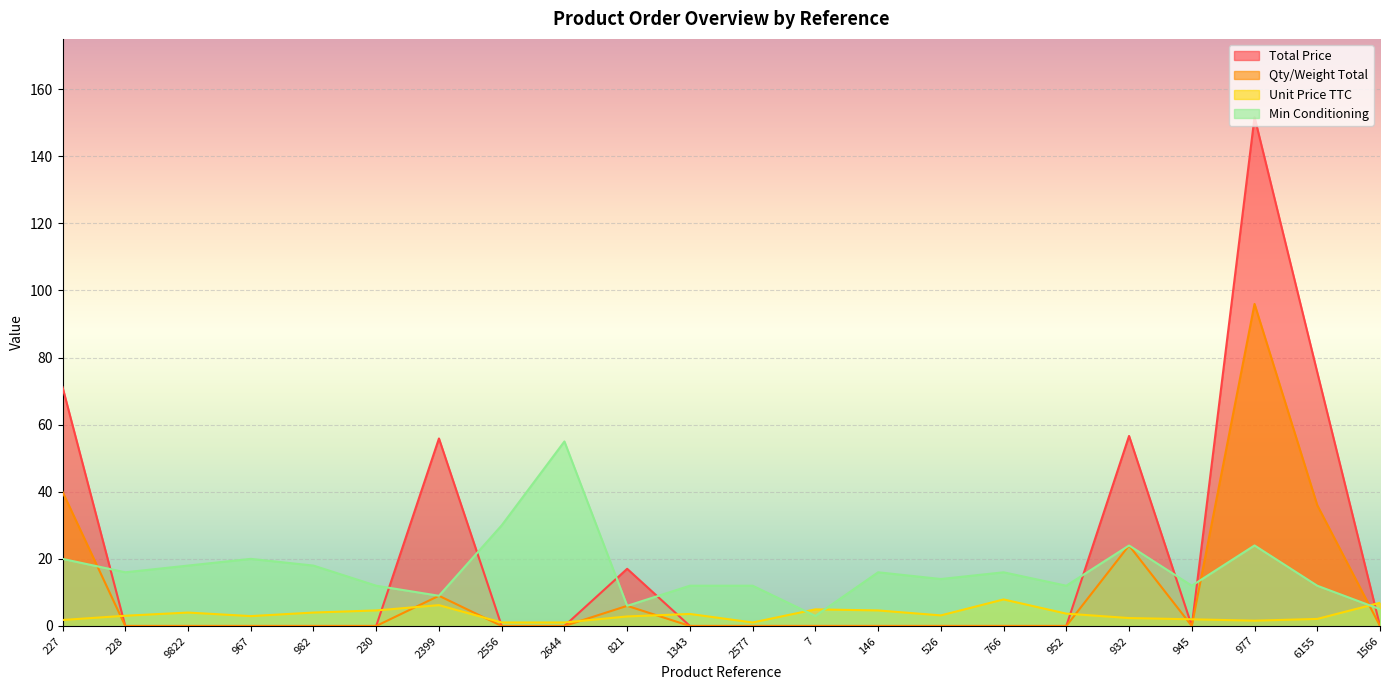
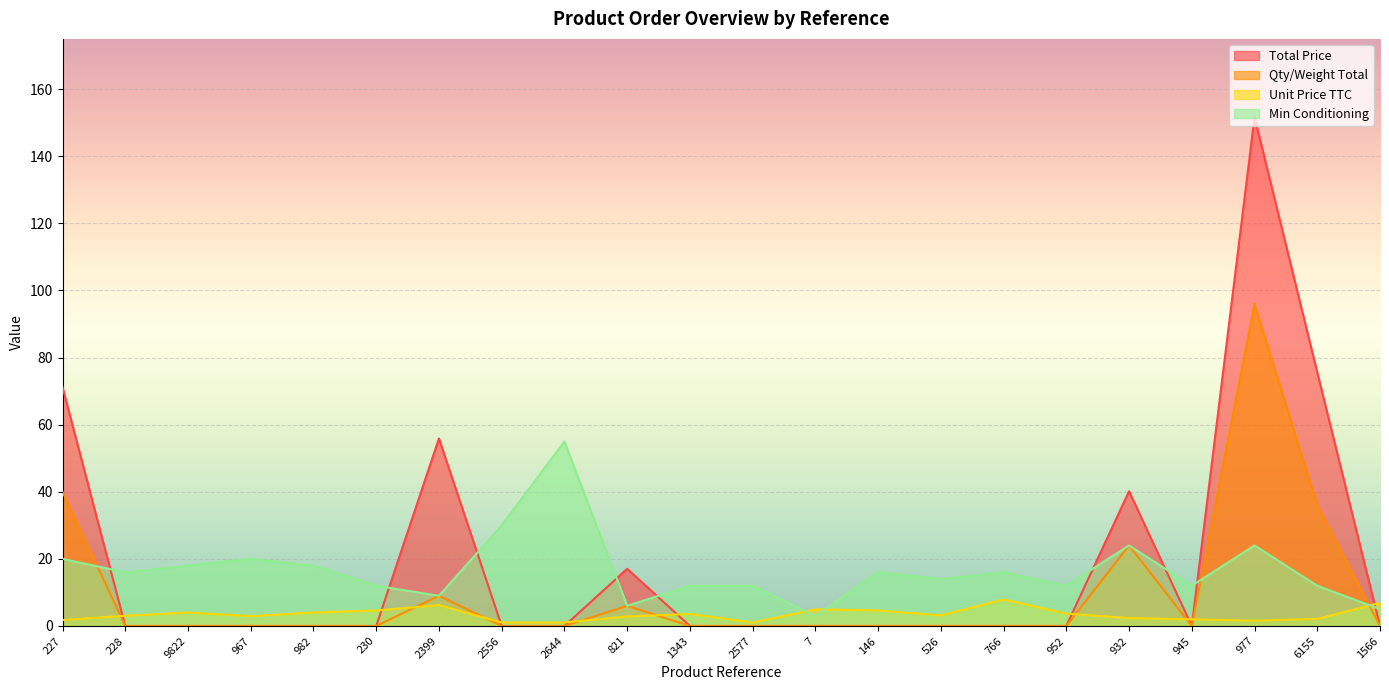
Total Price, 932: 57 -> 40
